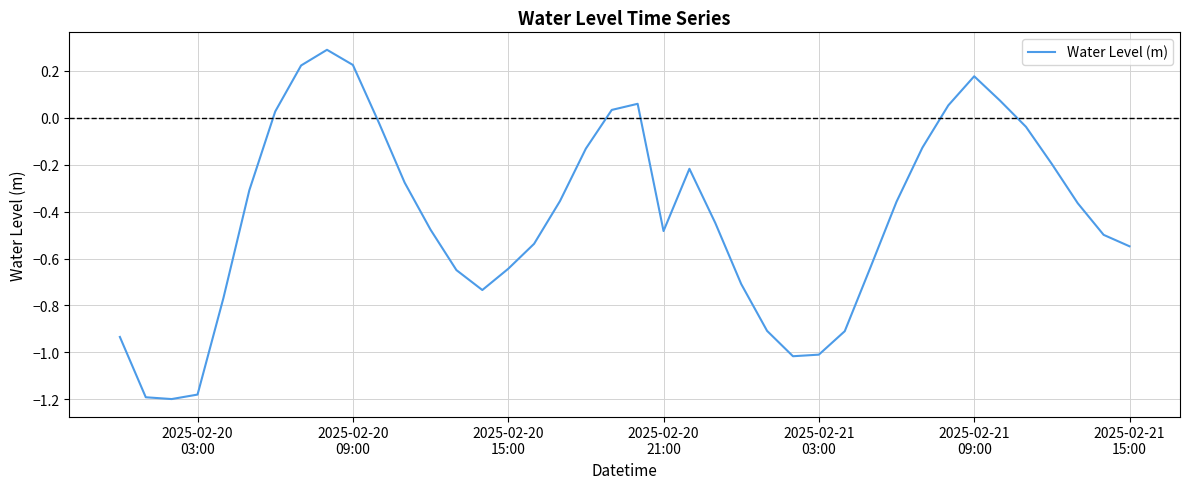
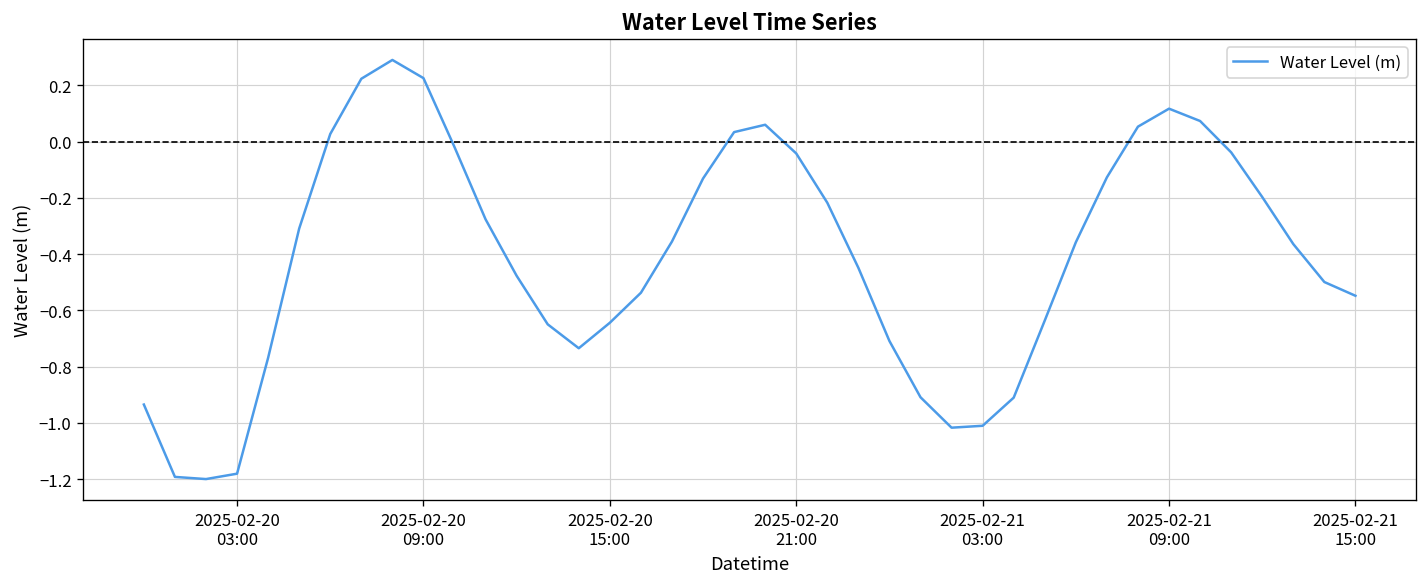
2025-02-20 21:00: -0.48 -> -0.04
2025-02-21 09:00: 0.18 -> 0.12
